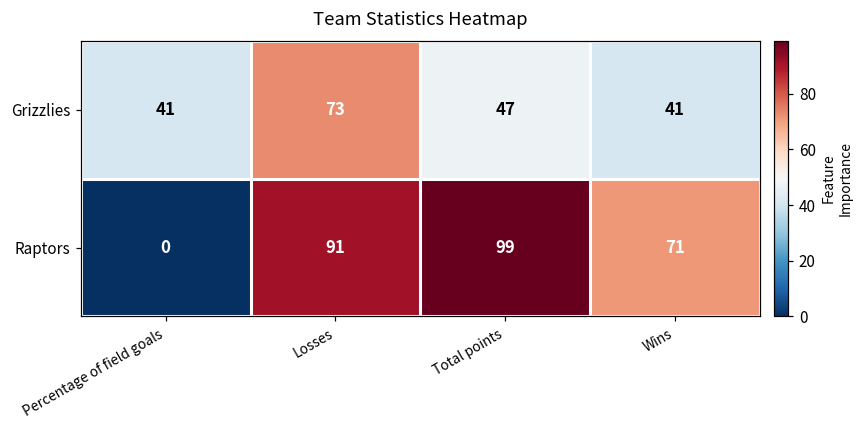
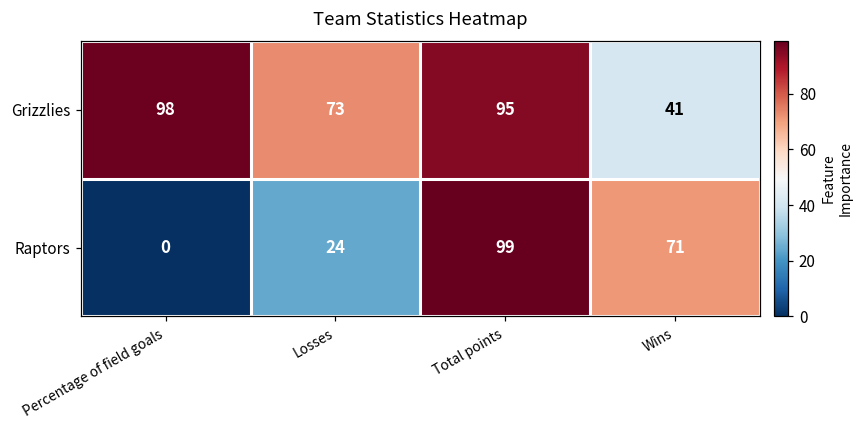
Grizzlies, Percentage of field goals: 41 -> 98
Grizzlies, Total points: 47 -> 95
Raptors, Losses: 91 -> 24
